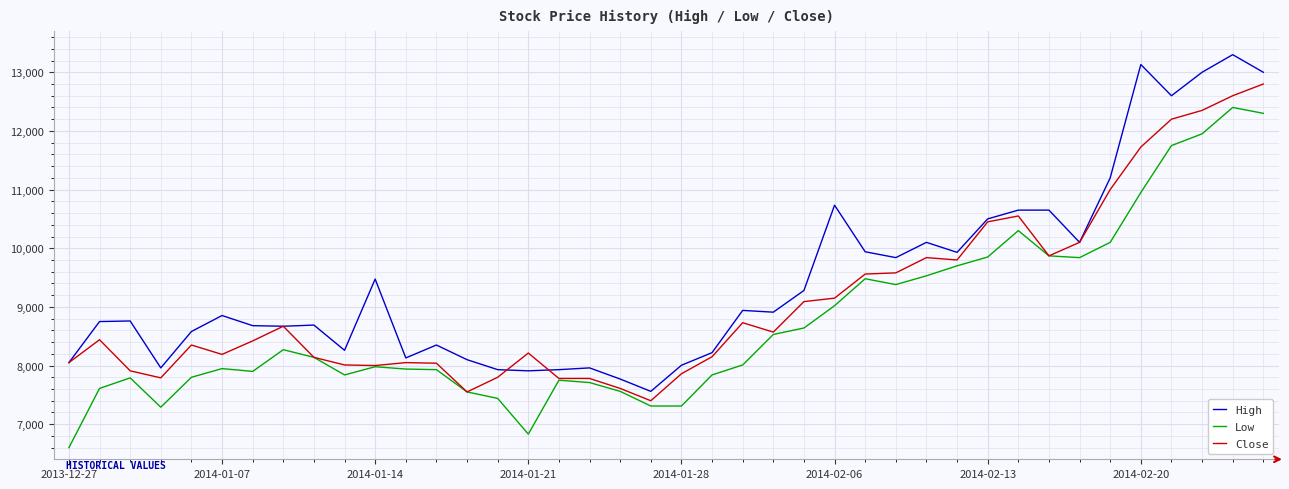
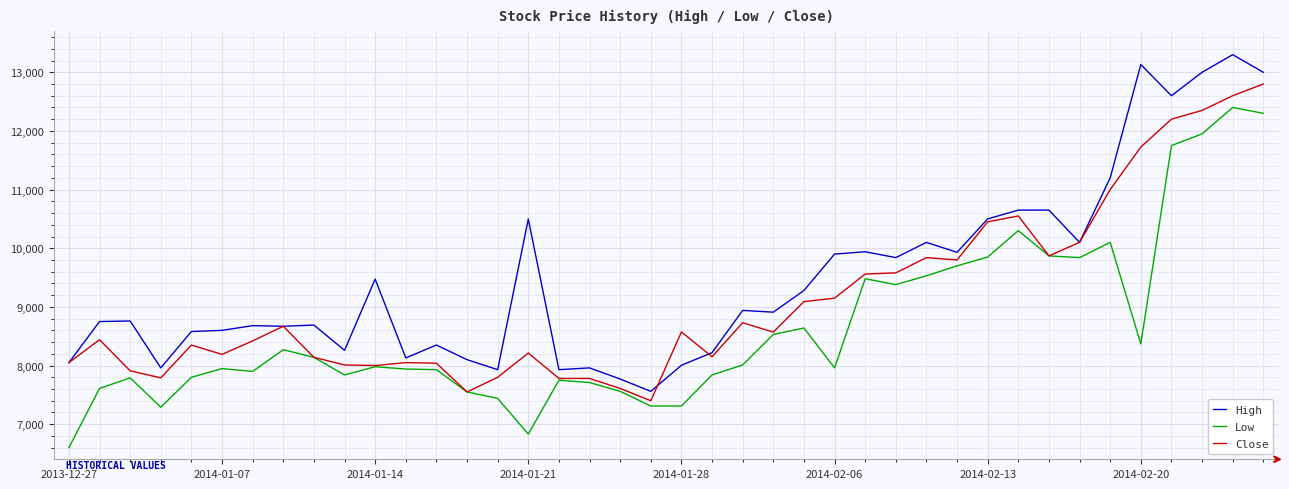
High, 2014-01-07: 8,900 -> 8,600
High, 2014-01-21: 7,900 -> 10,500
Close, 2014-01-28: 7,900 -> 8,600
High, 2014-02-06: 10,700 -> 9,900
Low, 2014-02-06: 9,000 -> 8,000
Low, 2014-02-20: 11,000 -> 8,400
